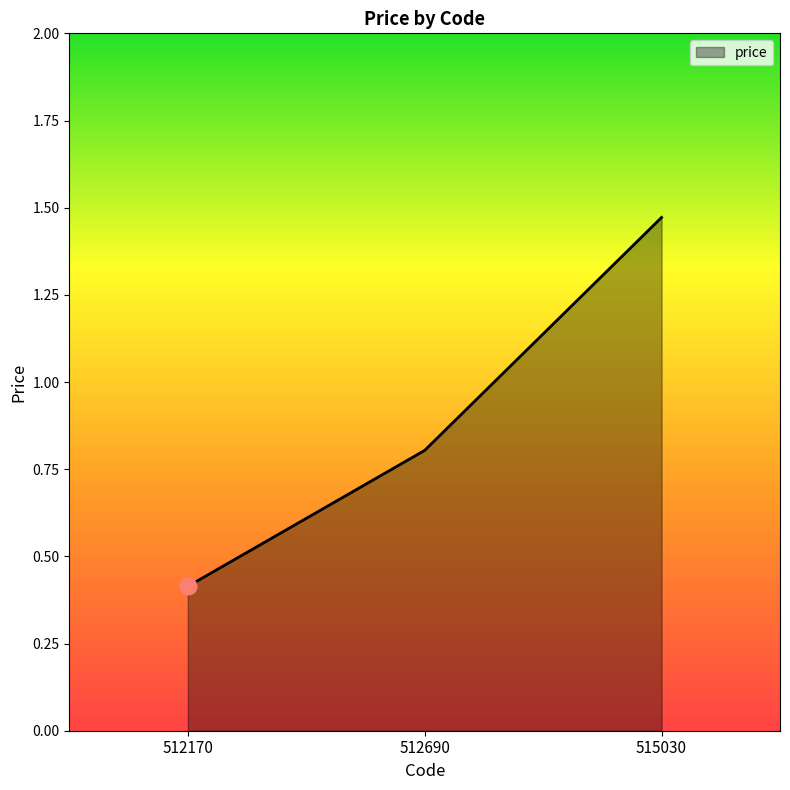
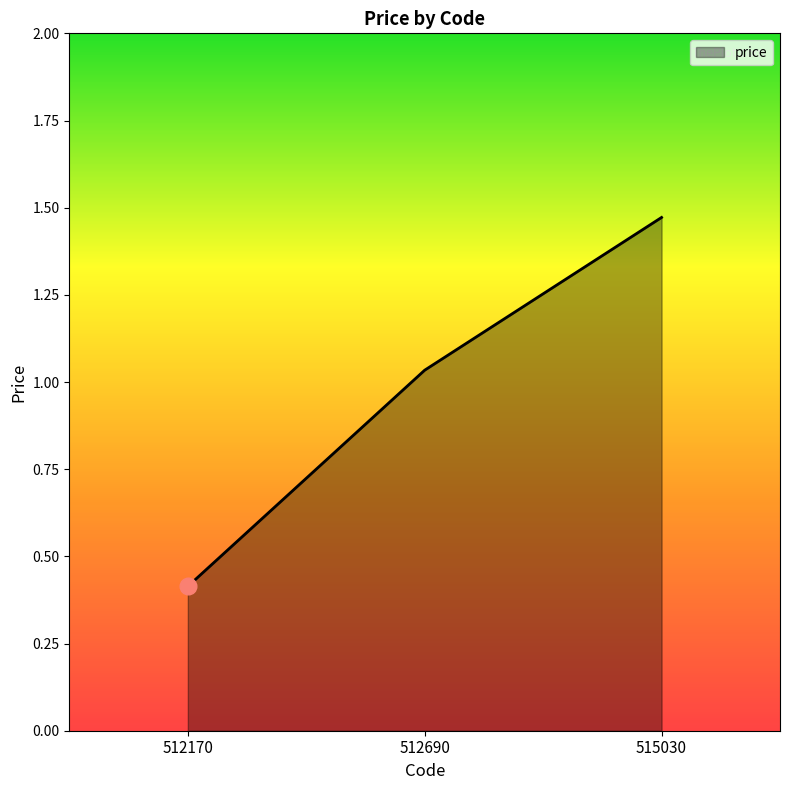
price, 512690: 0.80 -> 1.03
